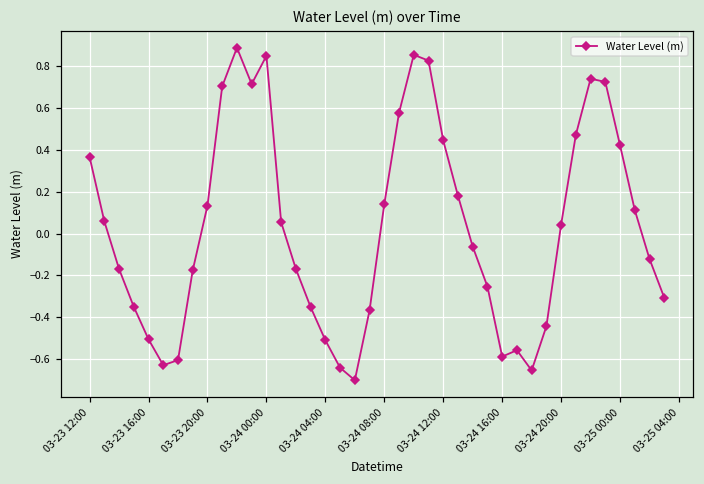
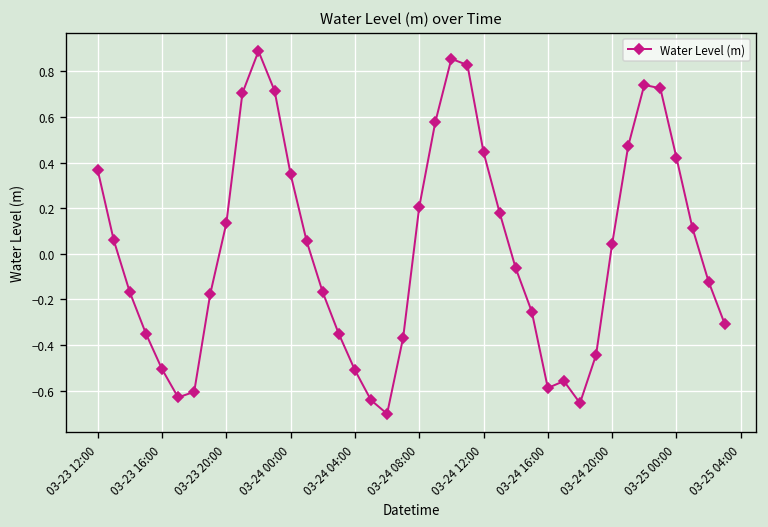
03-24 00:00: 0.85 -> 0.35
03-24 08:00: 0.14 -> 0.21
